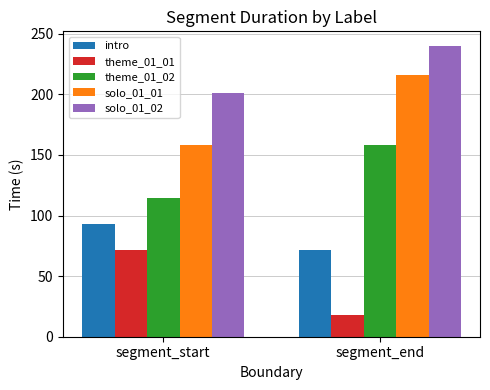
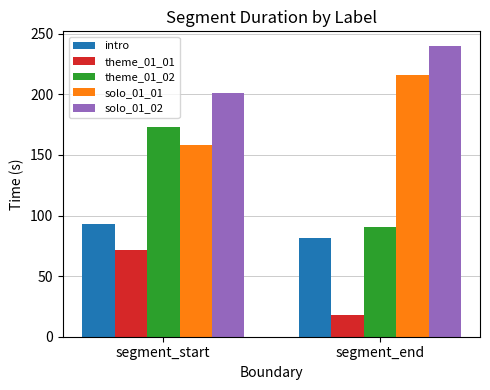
theme_01_02, segment_start: 115 -> 173
intro, segment_end: 71 -> 81
theme_01_02, segment_end: 158 -> 91
